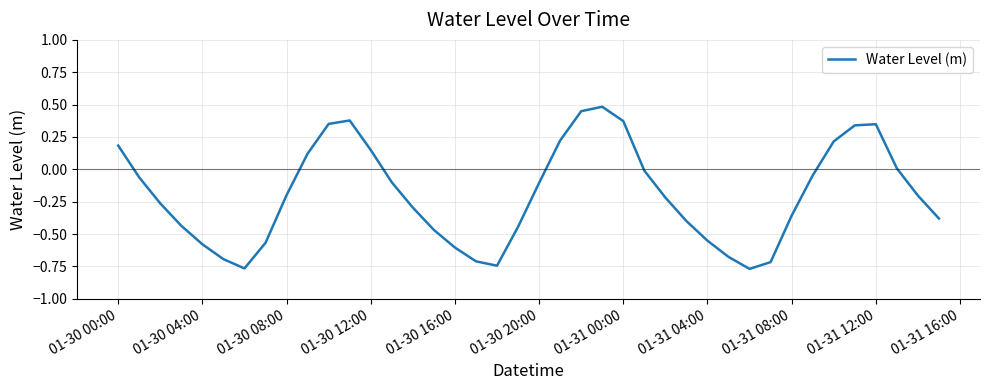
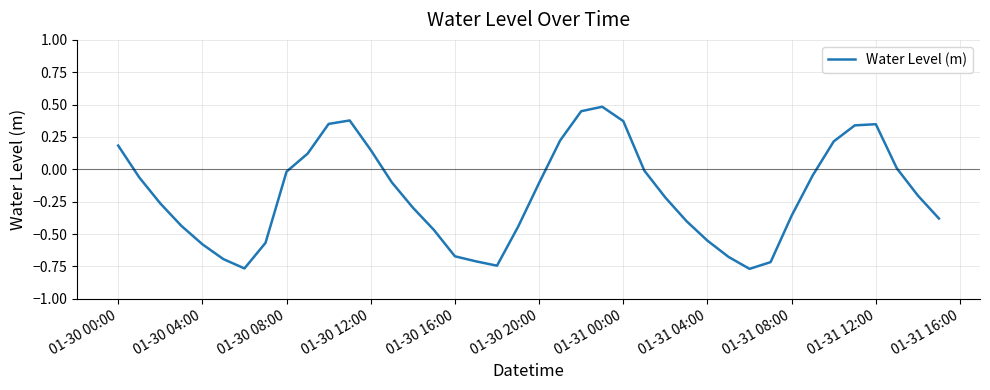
01-30 08:00: -0.20 -> -0.02
01-30 16:00: -0.60 -> -0.67
